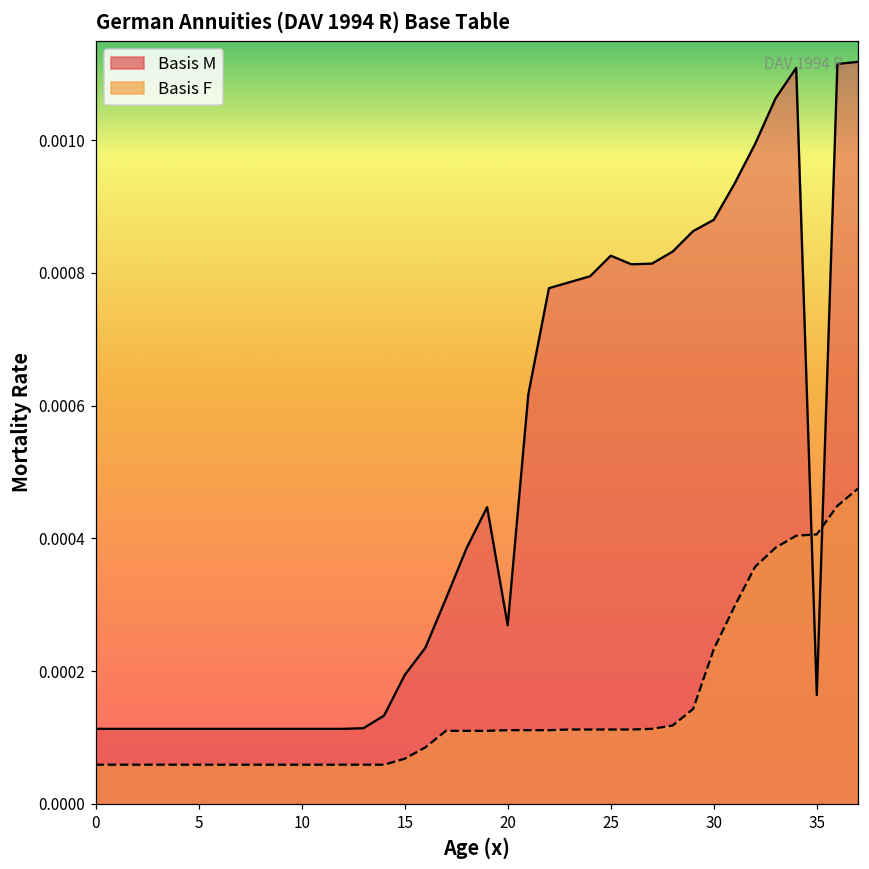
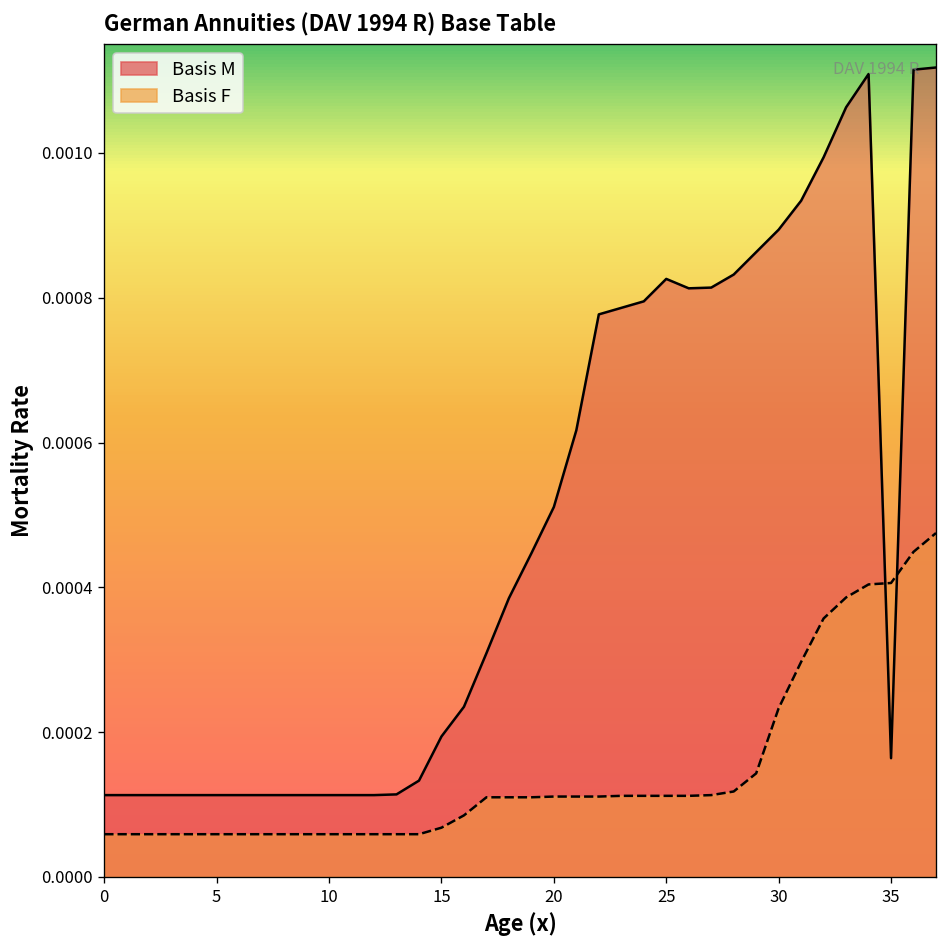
Basis M, 20: 0.00027 -> 0.00051
Basis M, 30: 0.00088 -> 0.00089
